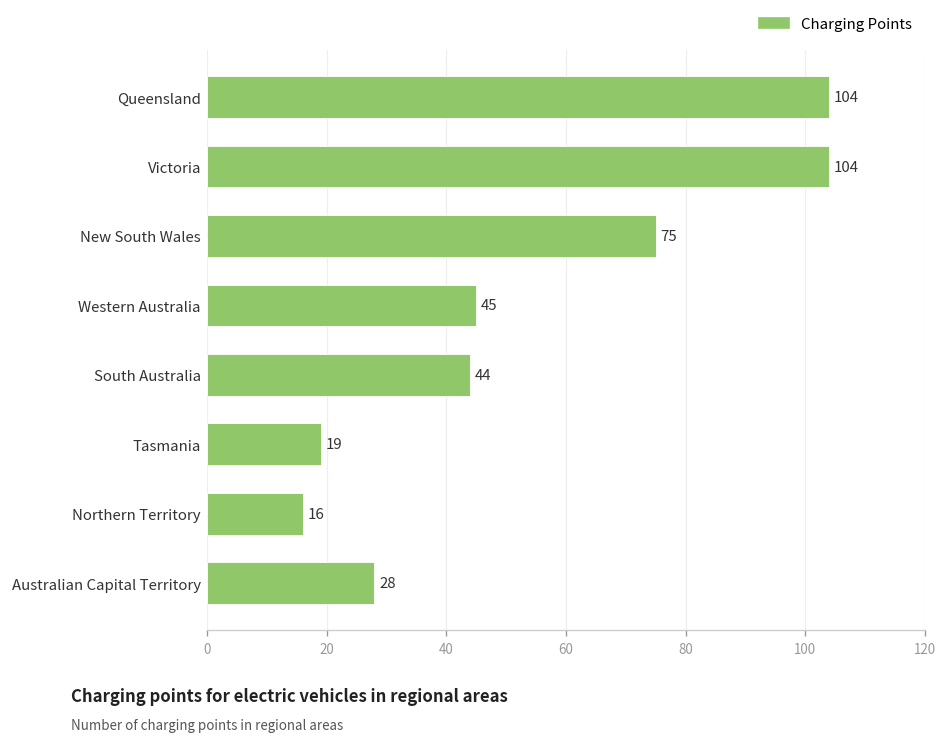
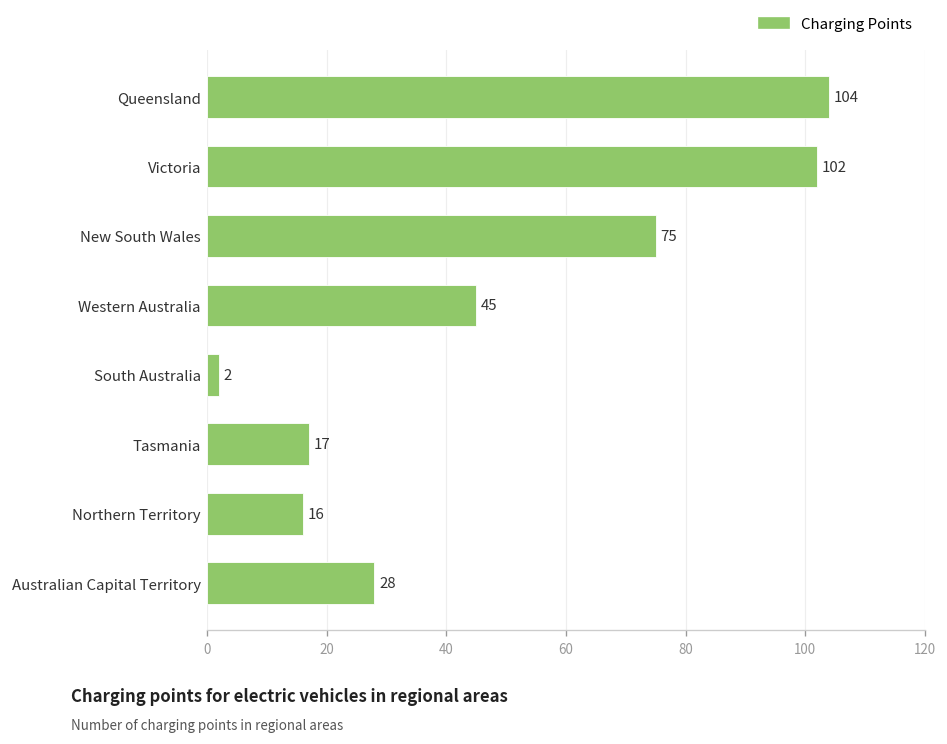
Victoria: 104 -> 102
South Australia: 44 -> 2
Tasmania: 19 -> 17
